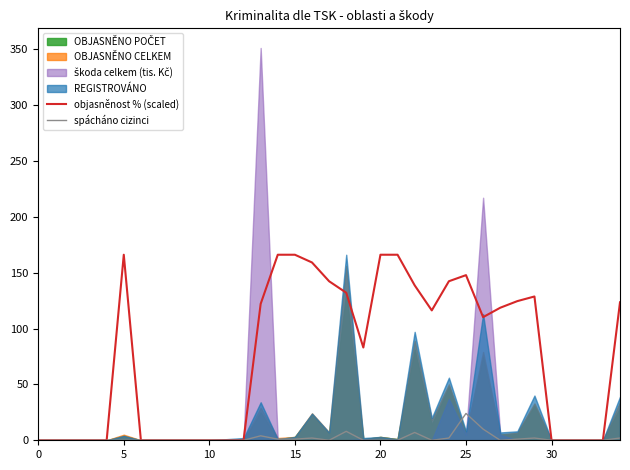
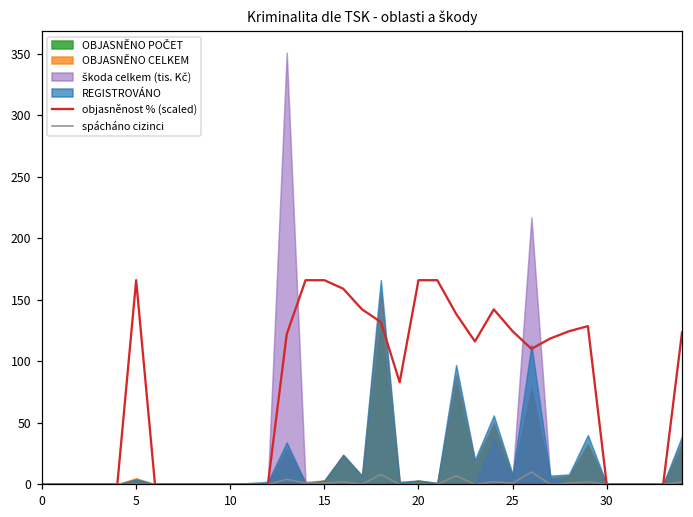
objasněnost % (scaled), 25: 148 -> 125
spácháno cizinci, 25: 24 -> 1
